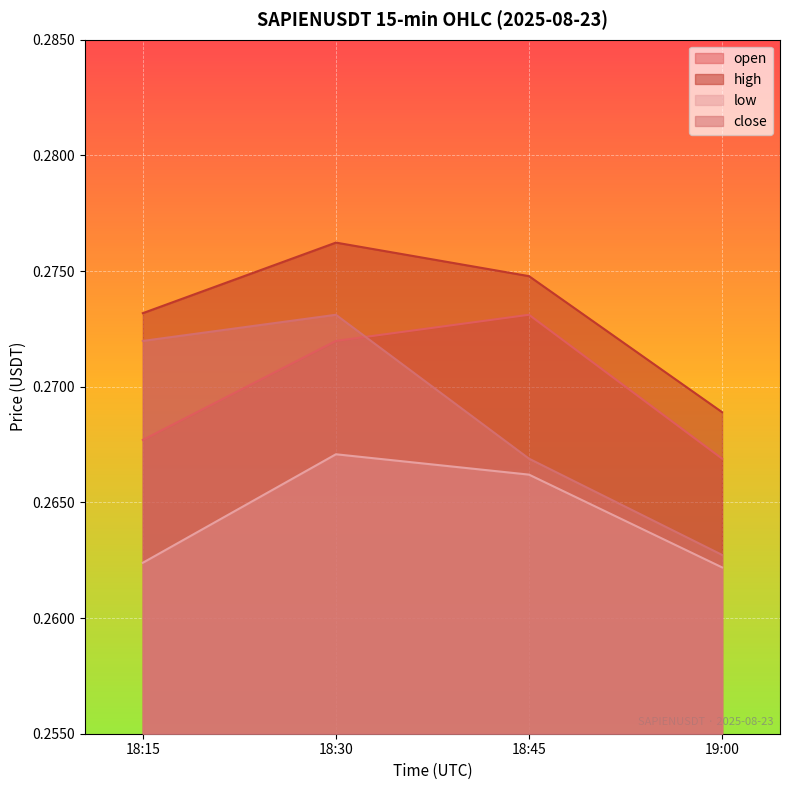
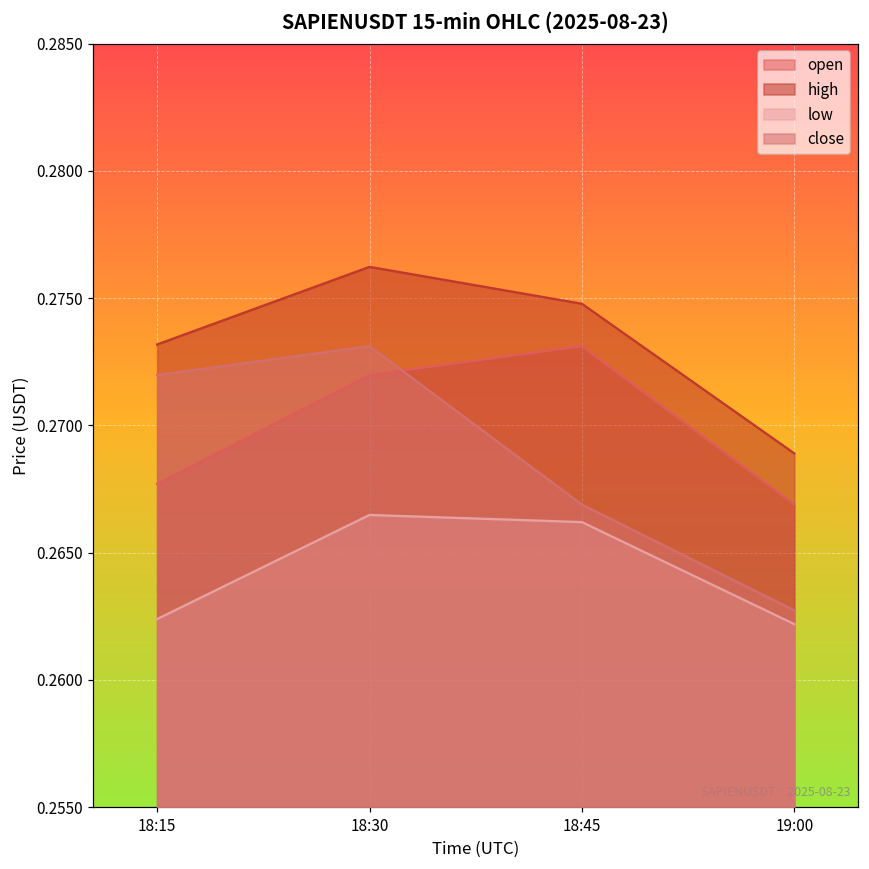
low, 18:30: 0.2671 -> 0.2665
